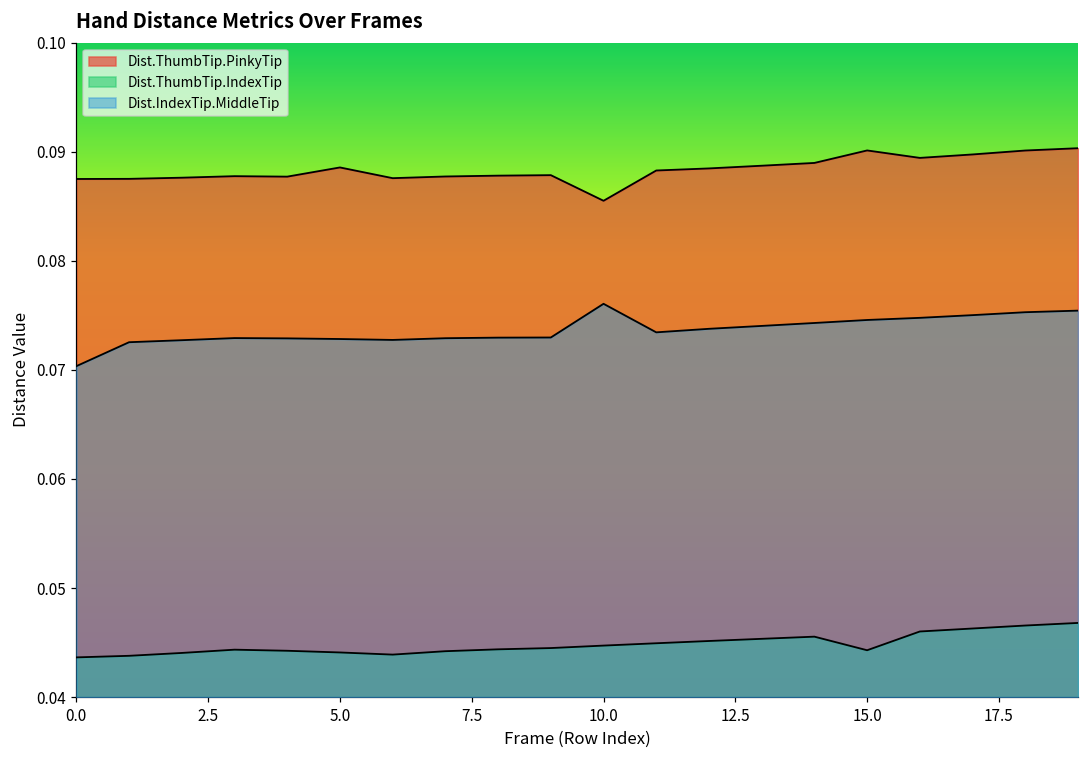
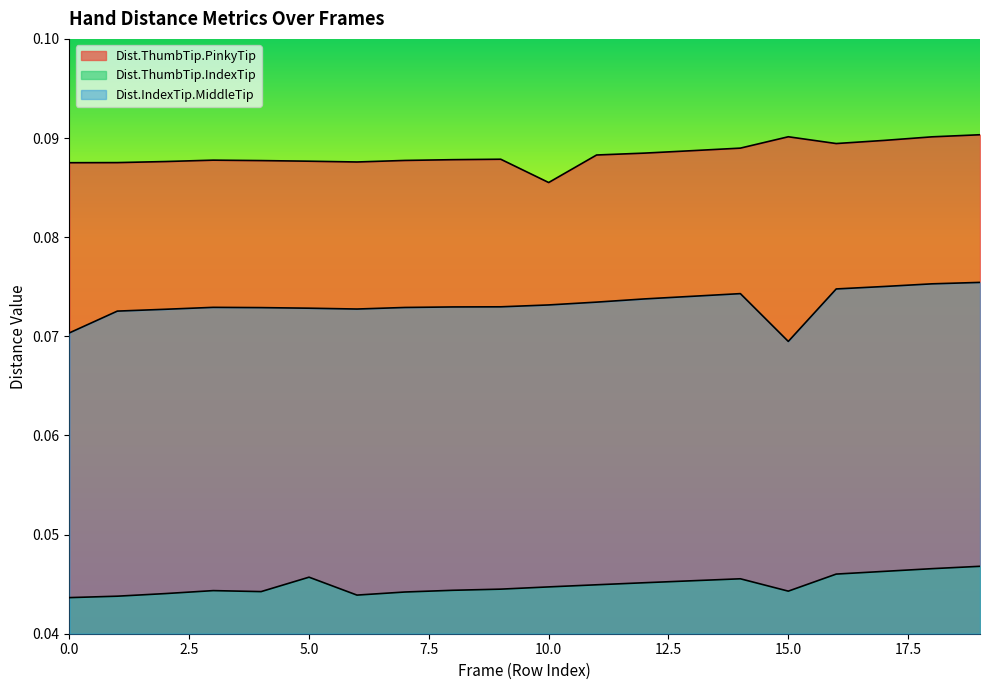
Dist.ThumbTip.PinkyTip, 5.0: 0.089 -> 0.088
Dist.ThumbTip.IndexTip, 5.0: 0.044 -> 0.046
Dist.IndexTip.MiddleTip, 10.0: 0.076 -> 0.073
Dist.IndexTip.MiddleTip, 15.0: 0.075 -> 0.069
